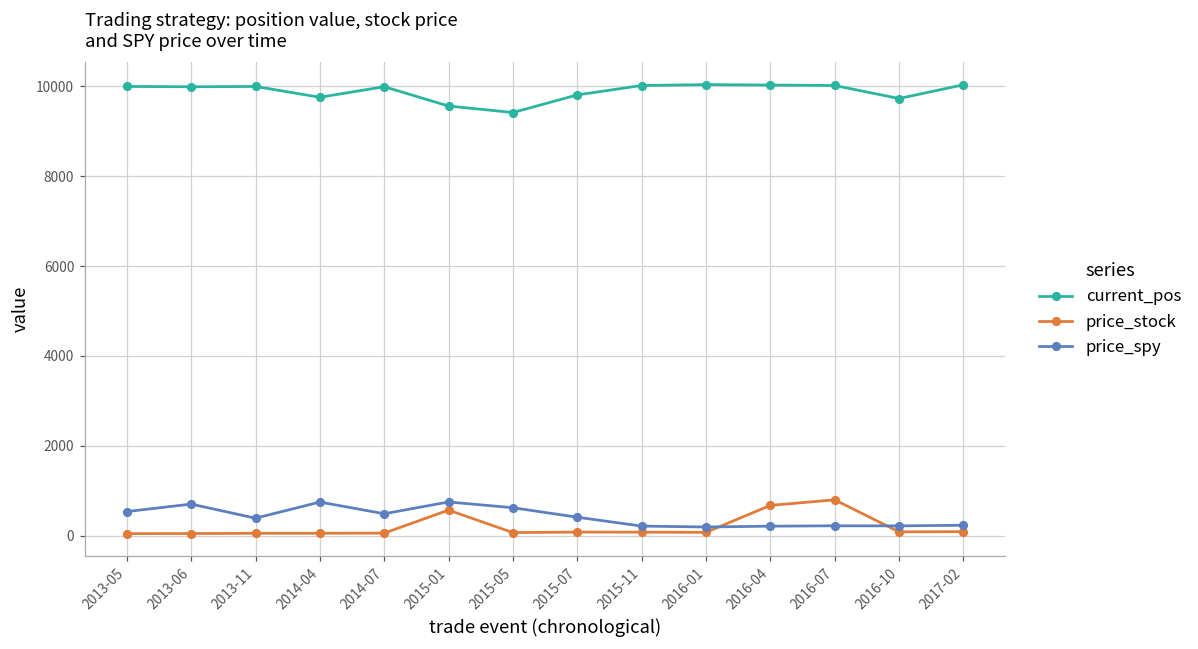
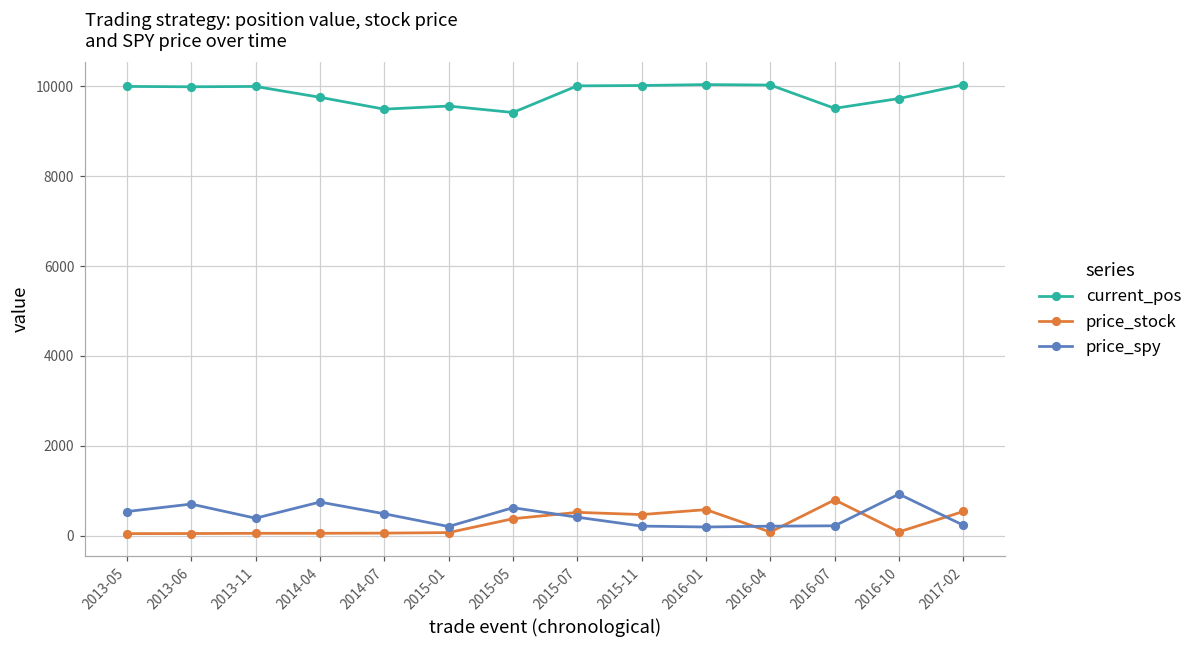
current_pos, 2014-07: 10000 -> 9500
price_stock, 2015-01: 600 -> 100
price_spy, 2015-01: 700 -> 200
price_stock, 2015-05: 100 -> 400
current_pos, 2015-07: 9800 -> 10000
price_stock, 2015-07: 100 -> 500
price_stock, 2015-11: 100 -> 500
price_stock, 2016-01: 100 -> 600
price_stock, 2016-04: 700 -> 100
current_pos, 2016-07: 10000 -> 9500
price_spy, 2016-10: 200 -> 900
price_stock, 2017-02: 100 -> 500
